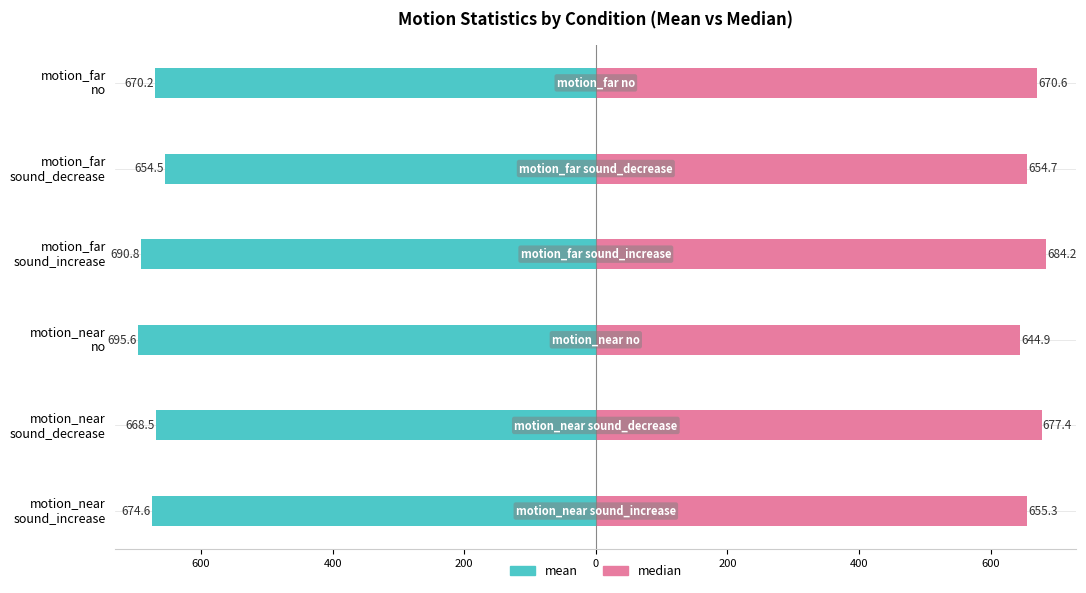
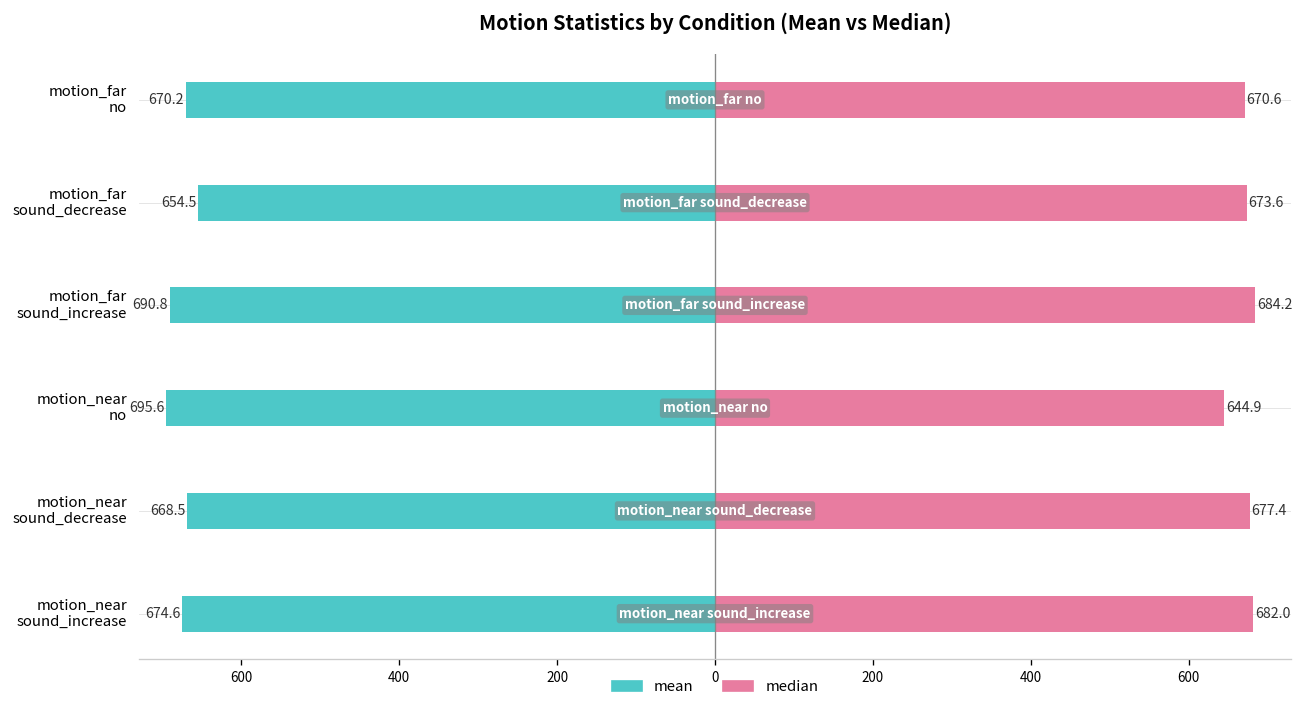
median, motion_far sound_decrease: 654.7 -> 673.6
median, motion_near sound_increase: 655.3 -> 682.0
